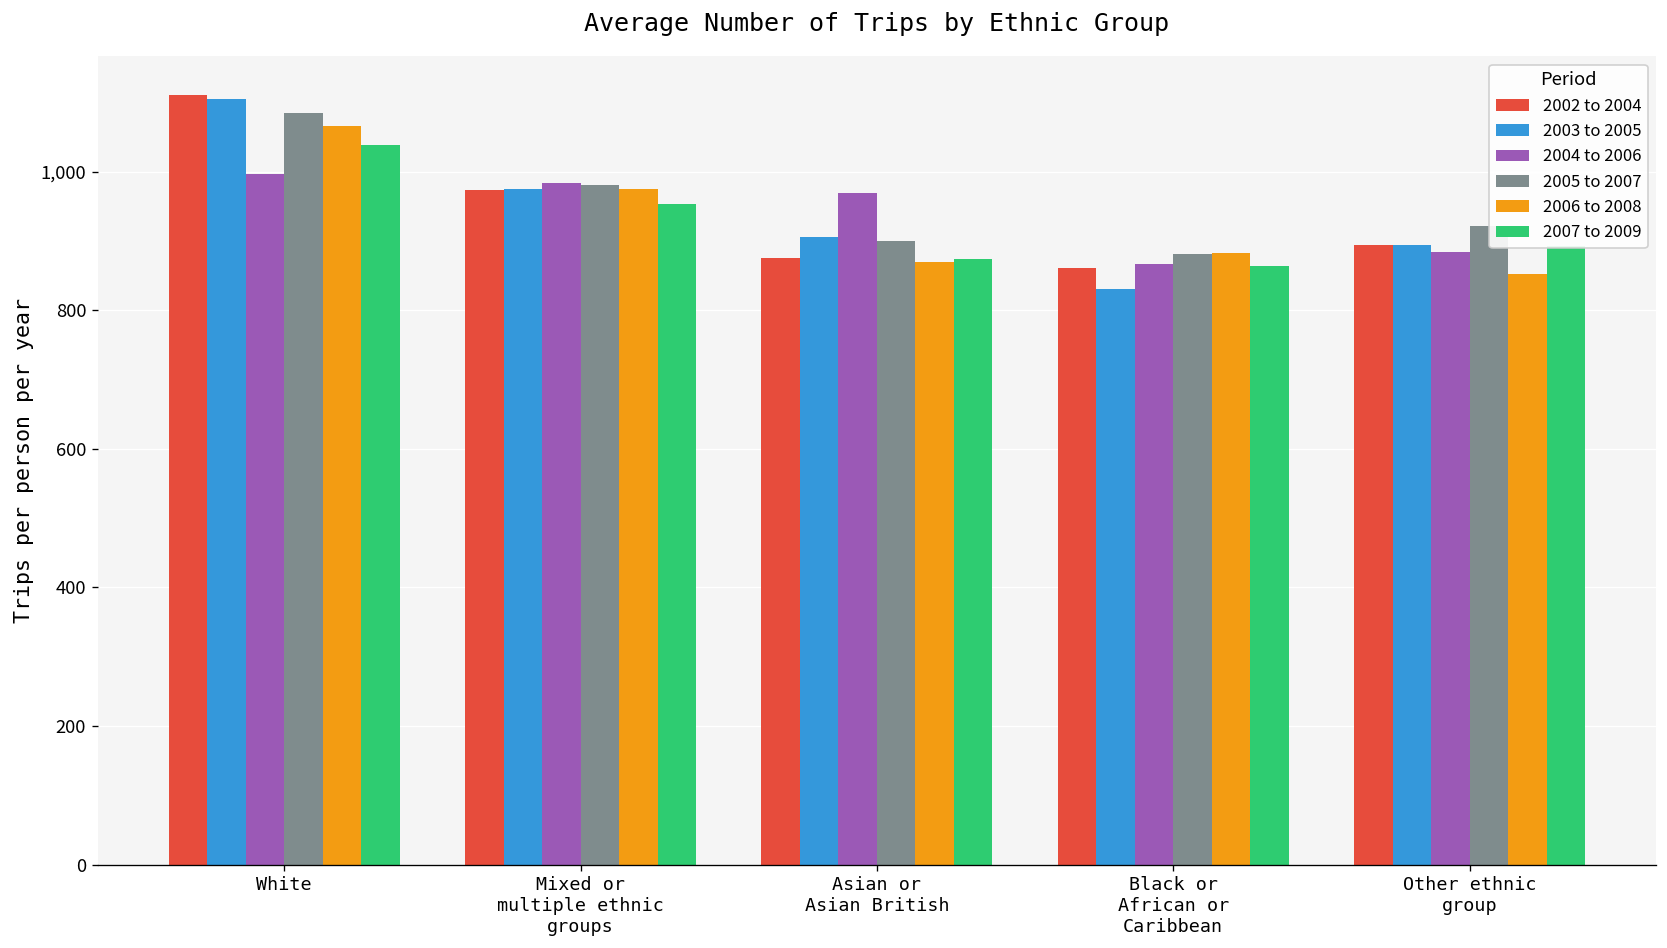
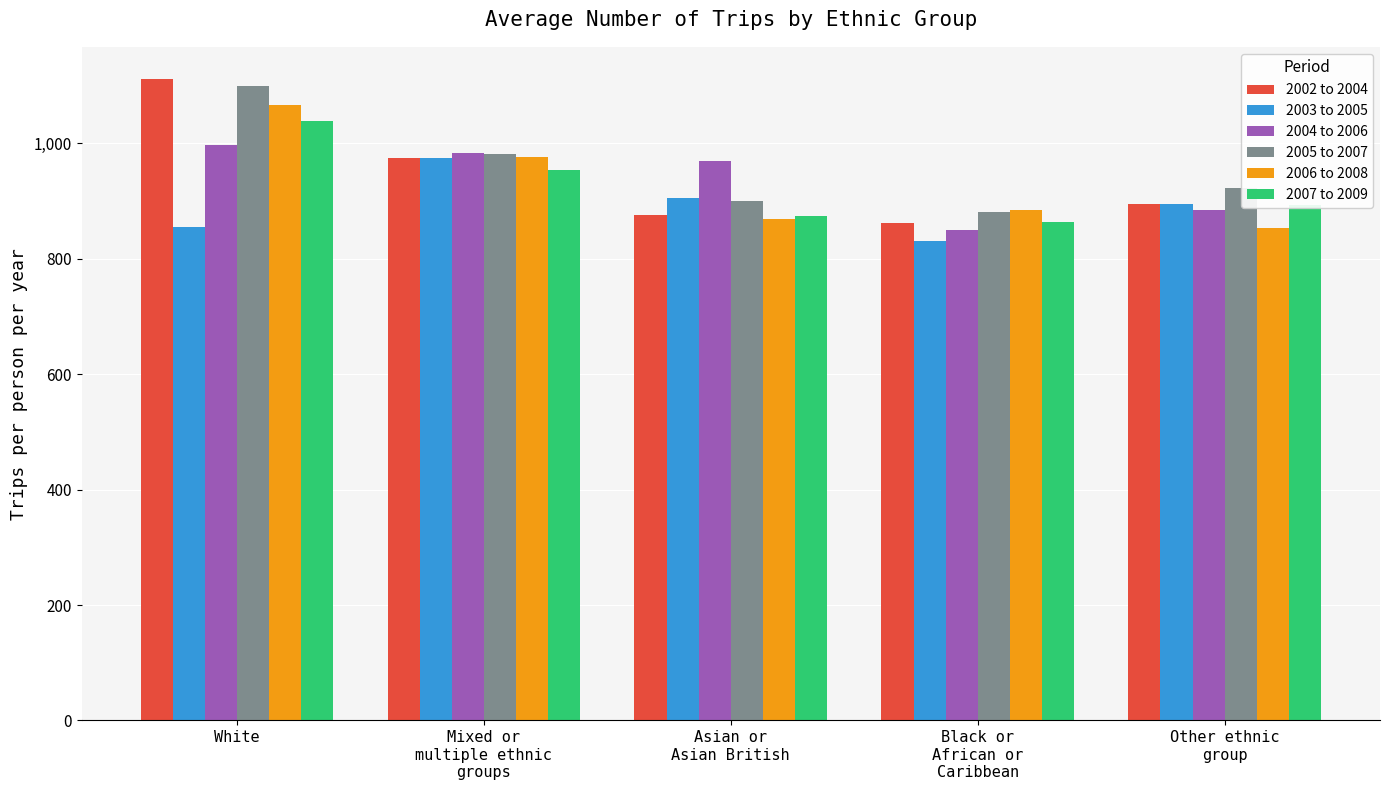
2003 to 2005, White: 1,100 -> 850
2005 to 2007, White: 1,090 -> 1,100
2004 to 2006, Black or African or Caribbean: 870 -> 850
